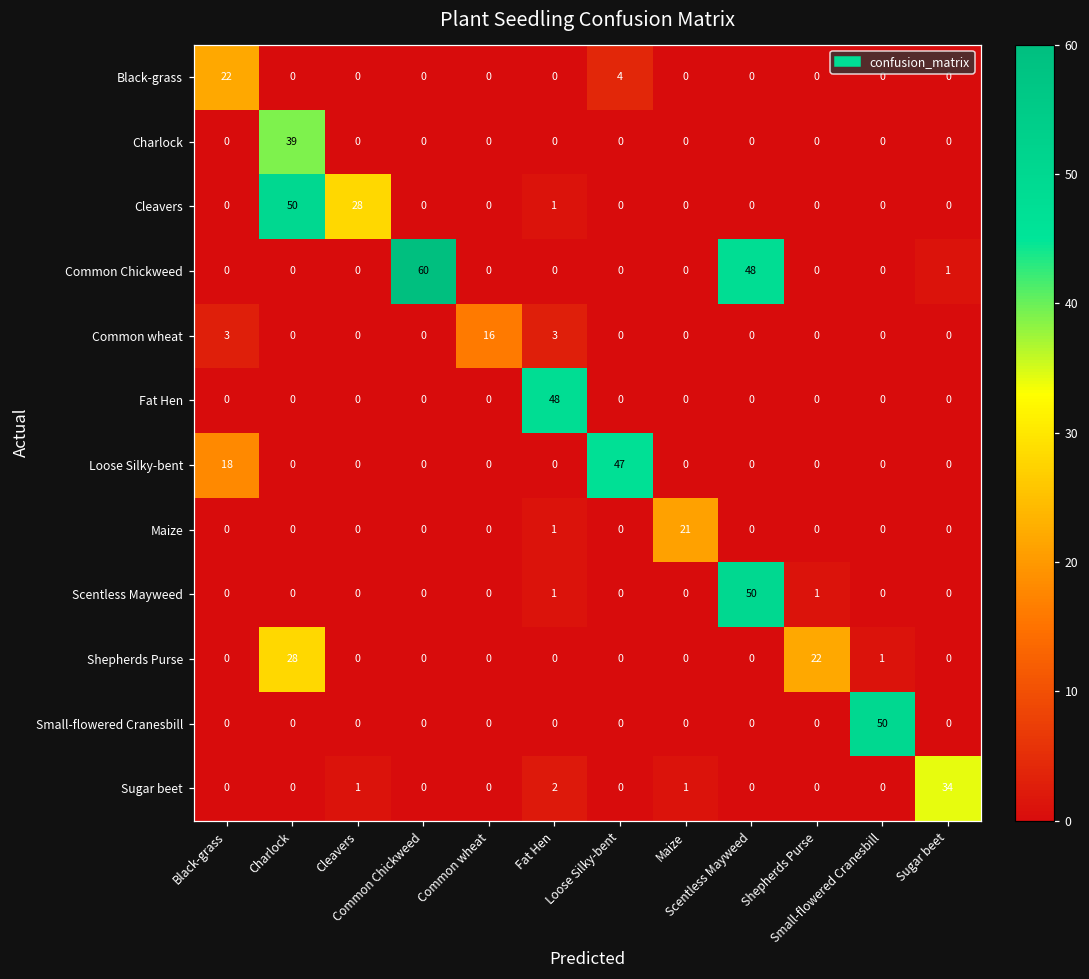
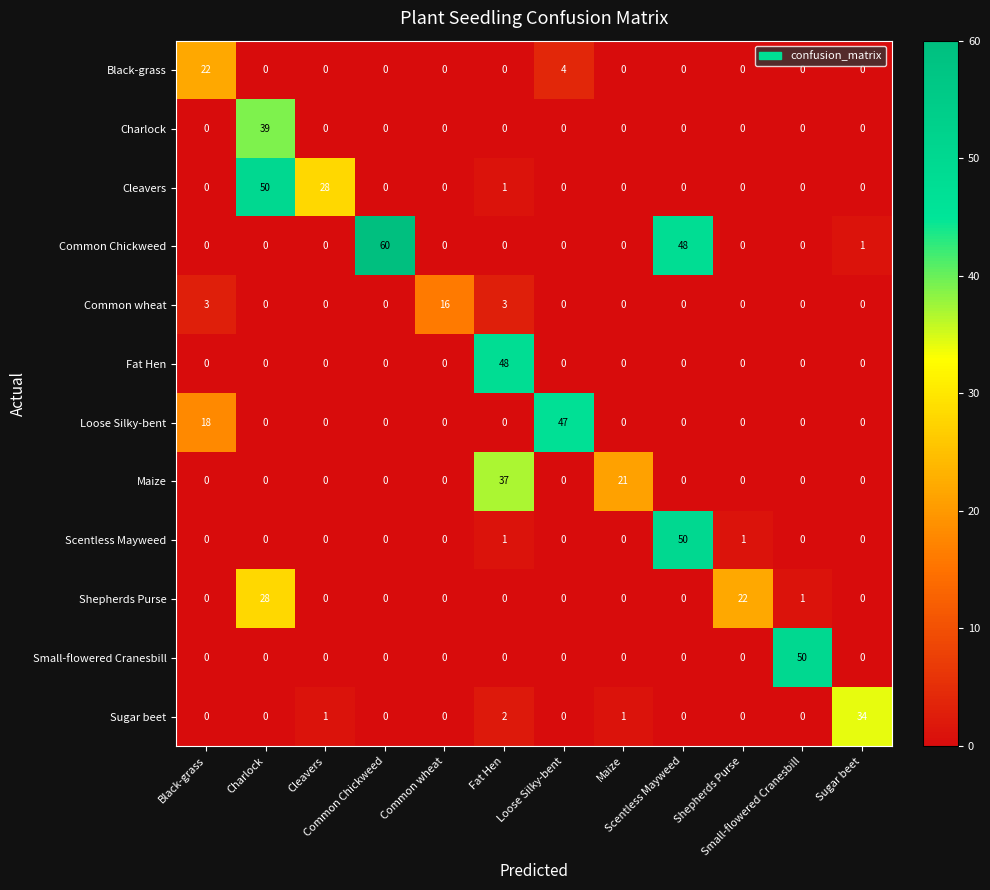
Maize, Fat Hen: 1 -> 37
